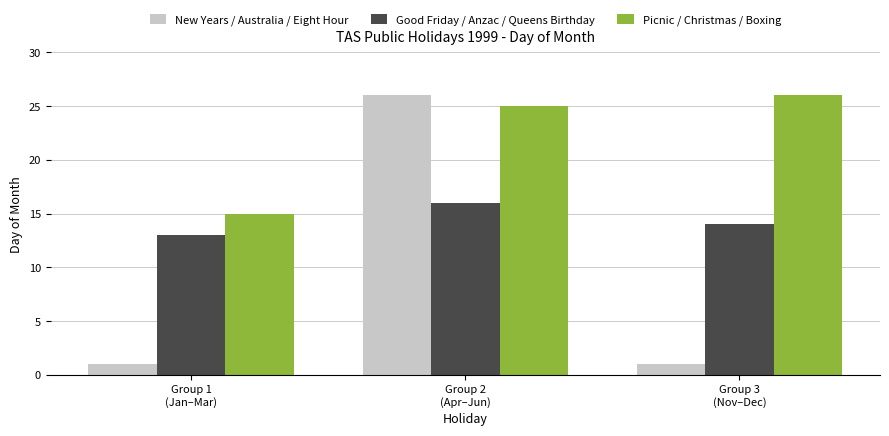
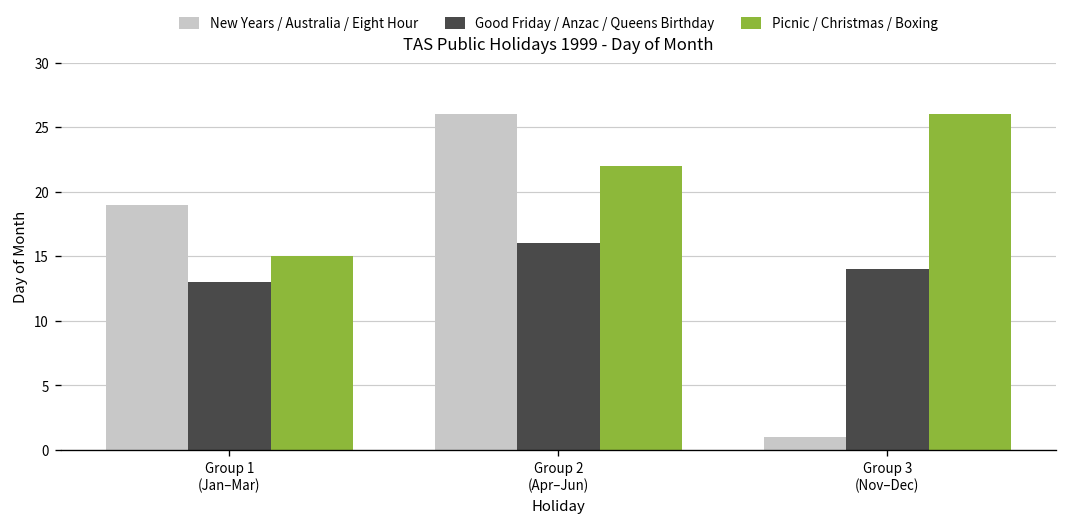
New Years / Australia / Eight Hour, Group 1 (Jan–Mar): 1 -> 19
Picnic / Christmas / Boxing, Group 2 (Apr–Jun): 25 -> 22
